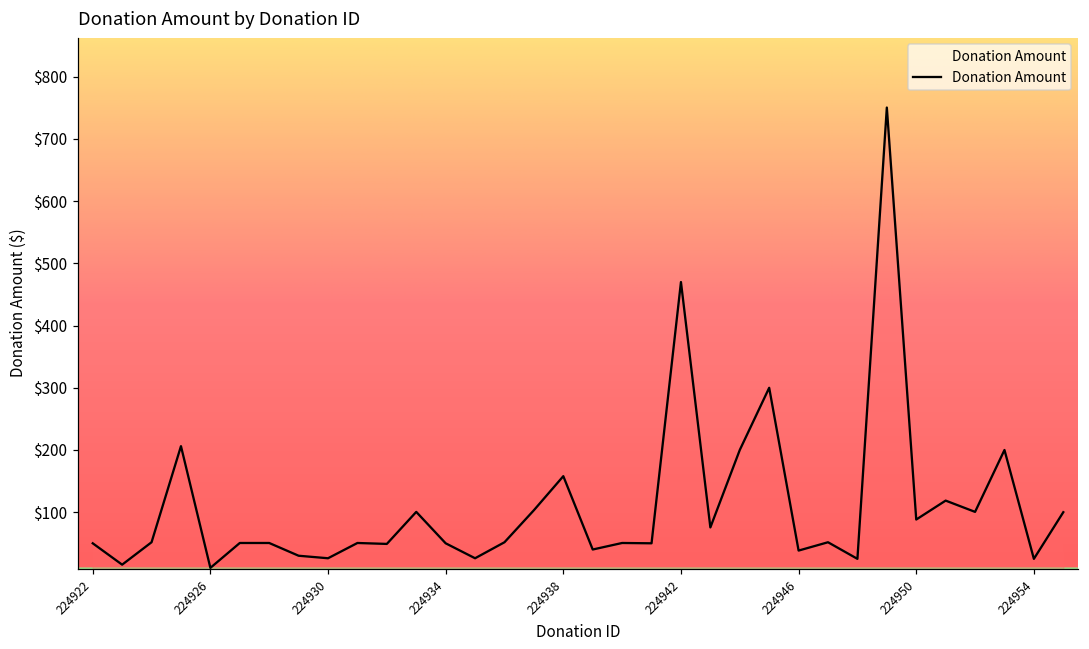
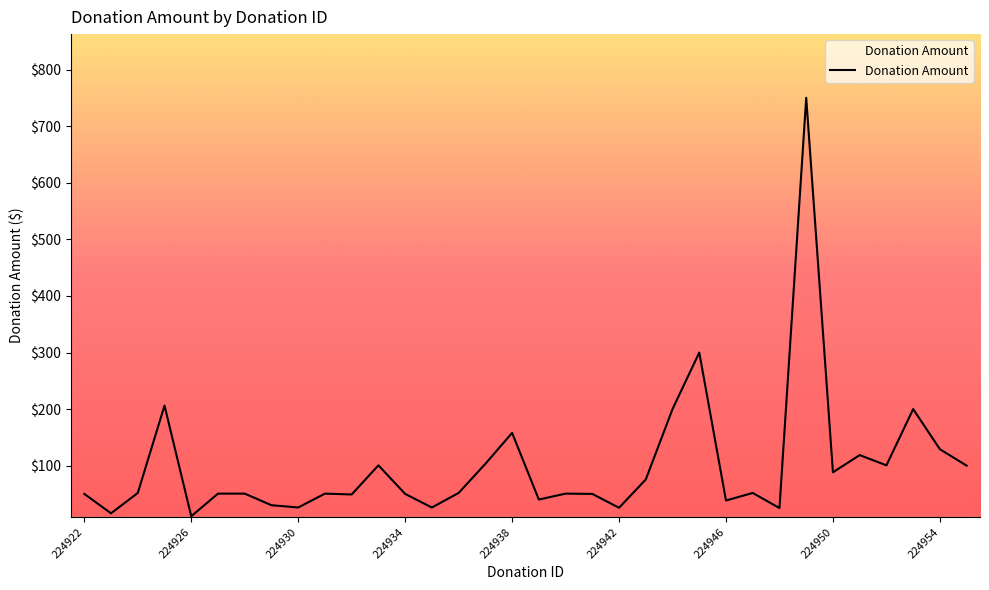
224942: $470 -> $30
224954: $30 -> $130
